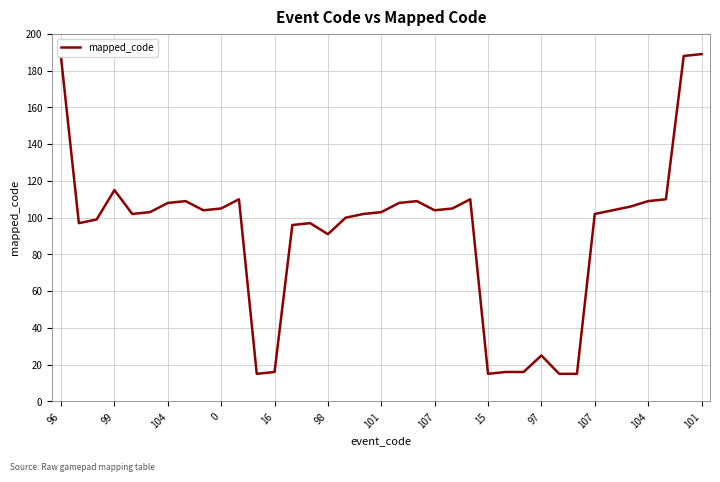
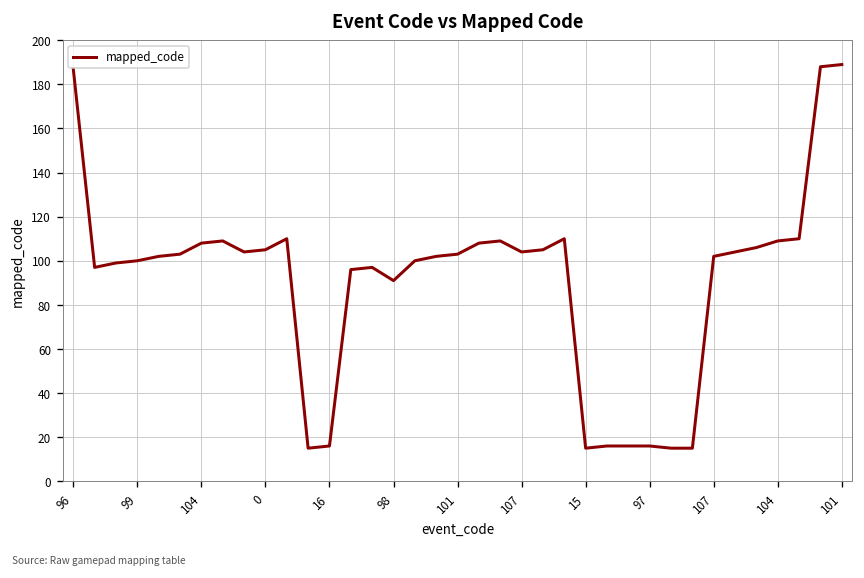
99: 115 -> 100
97: 25 -> 16
